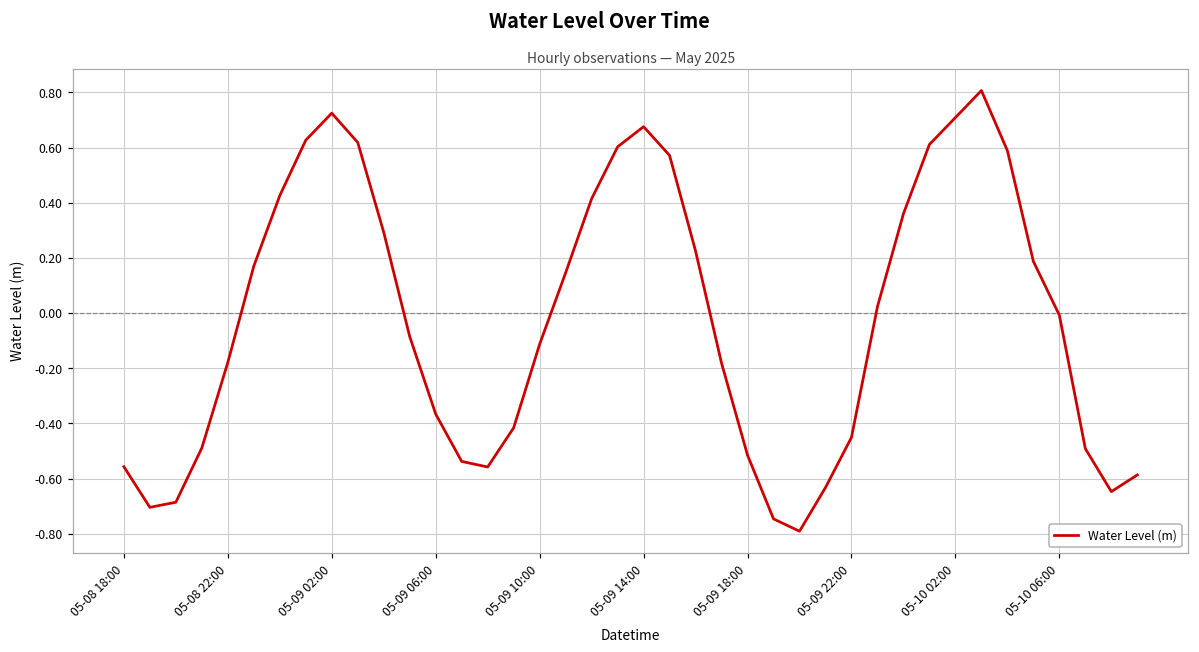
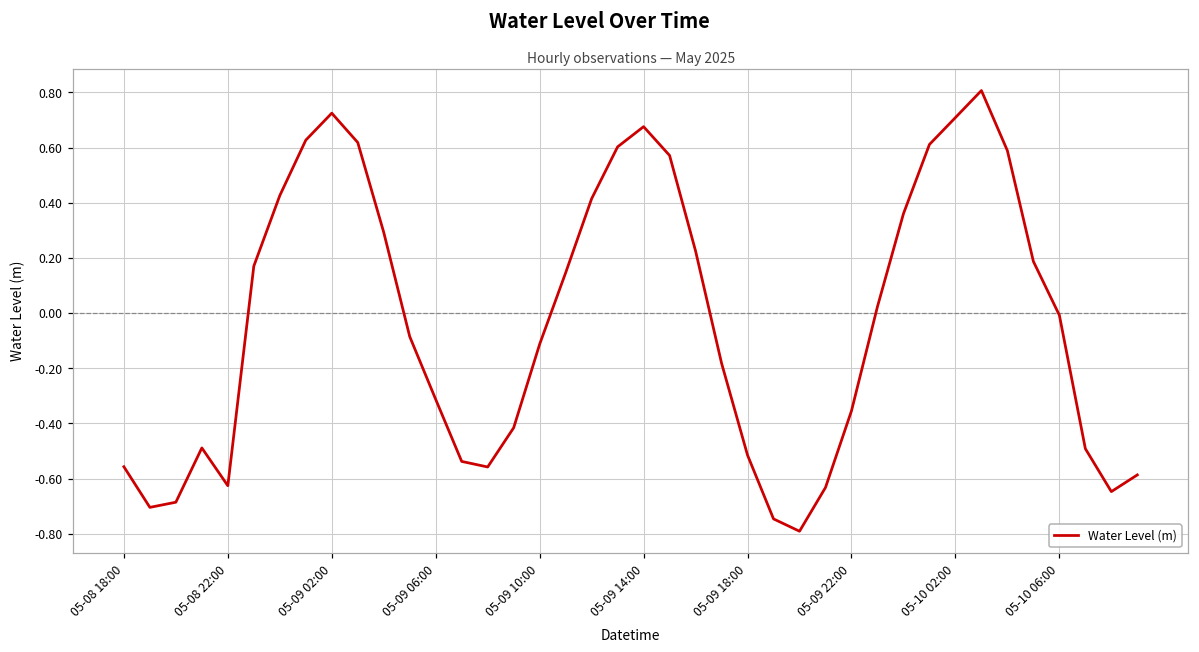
05-08 22:00: -0.18 -> -0.63
05-09 06:00: -0.37 -> -0.31
05-09 22:00: -0.45 -> -0.35
